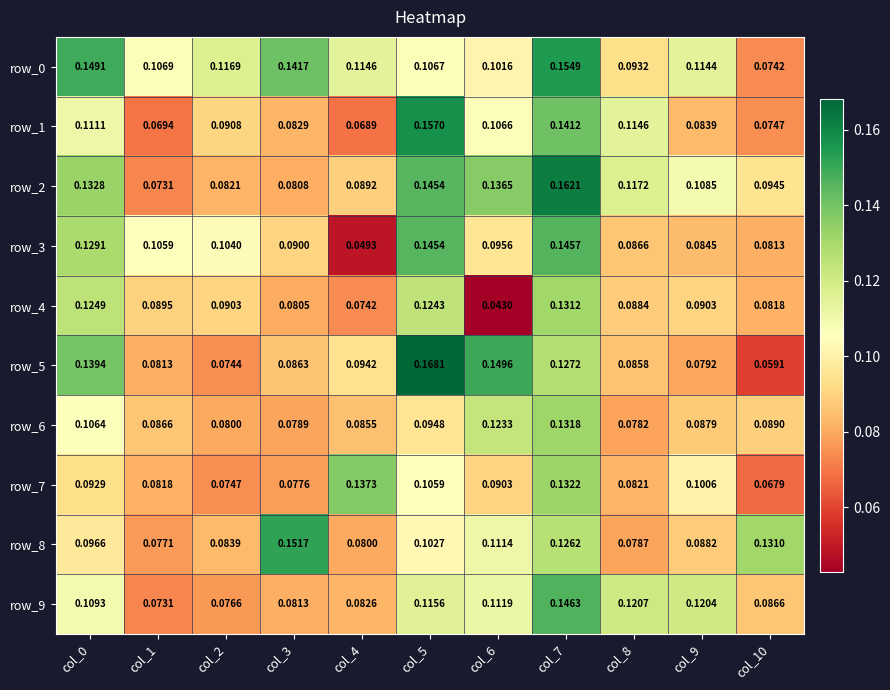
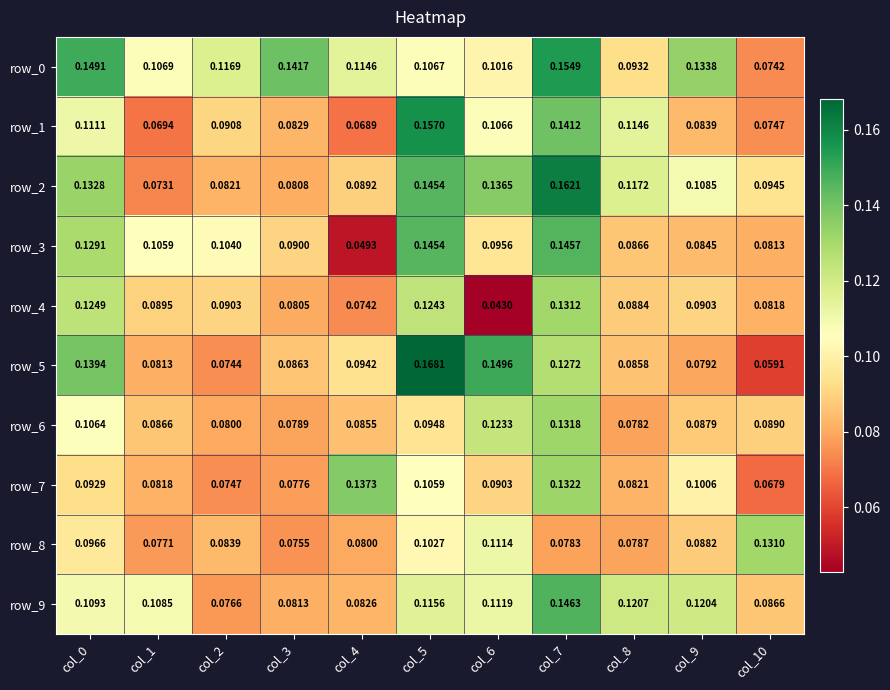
row_0, col_9: 0.1144 -> 0.1338
row_8, col_3: 0.1517 -> 0.0755
row_8, col_7: 0.1262 -> 0.0783
row_9, col_1: 0.0731 -> 0.1085
